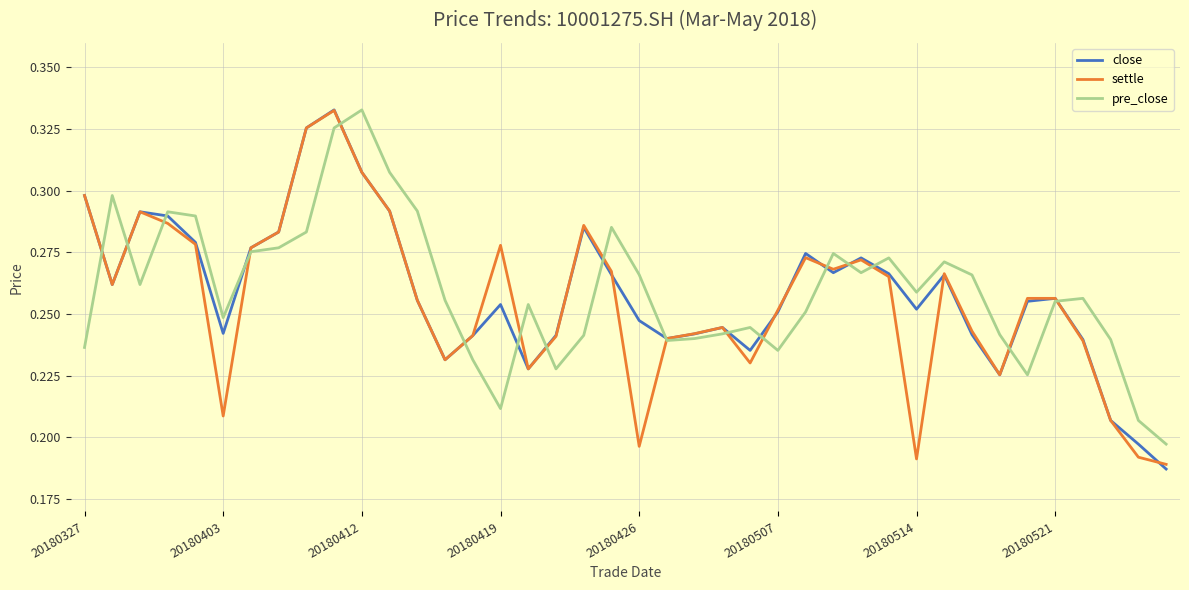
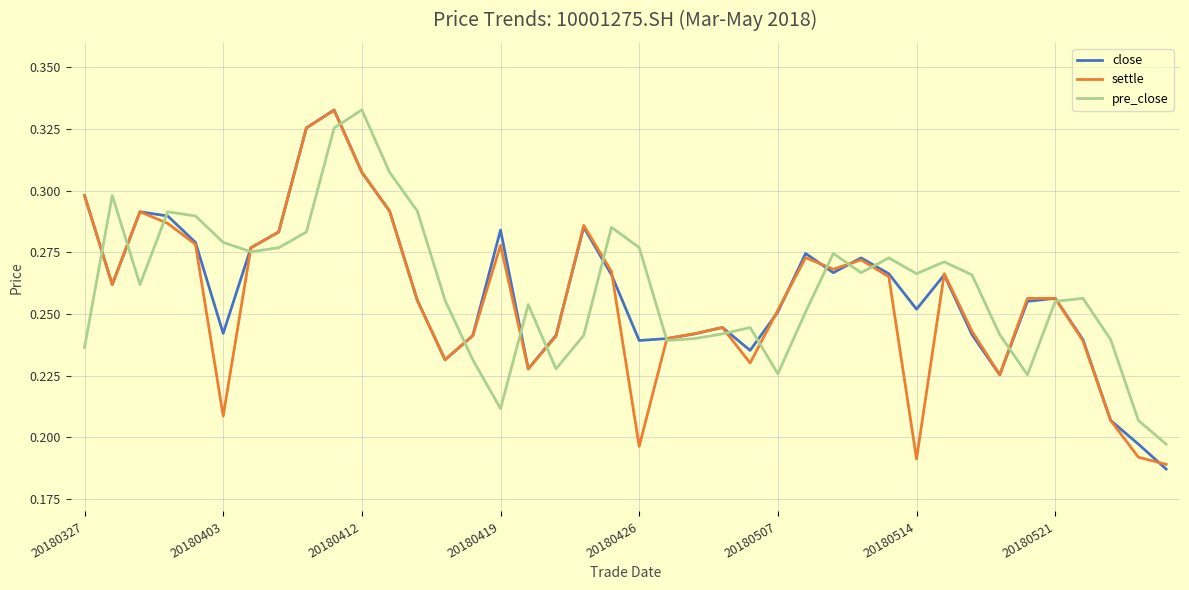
pre_close, 20180403: 0.249 -> 0.279
close, 20180419: 0.254 -> 0.284
close, 20180426: 0.247 -> 0.239
pre_close, 20180426: 0.266 -> 0.277
pre_close, 20180507: 0.235 -> 0.226
pre_close, 20180514: 0.259 -> 0.266
